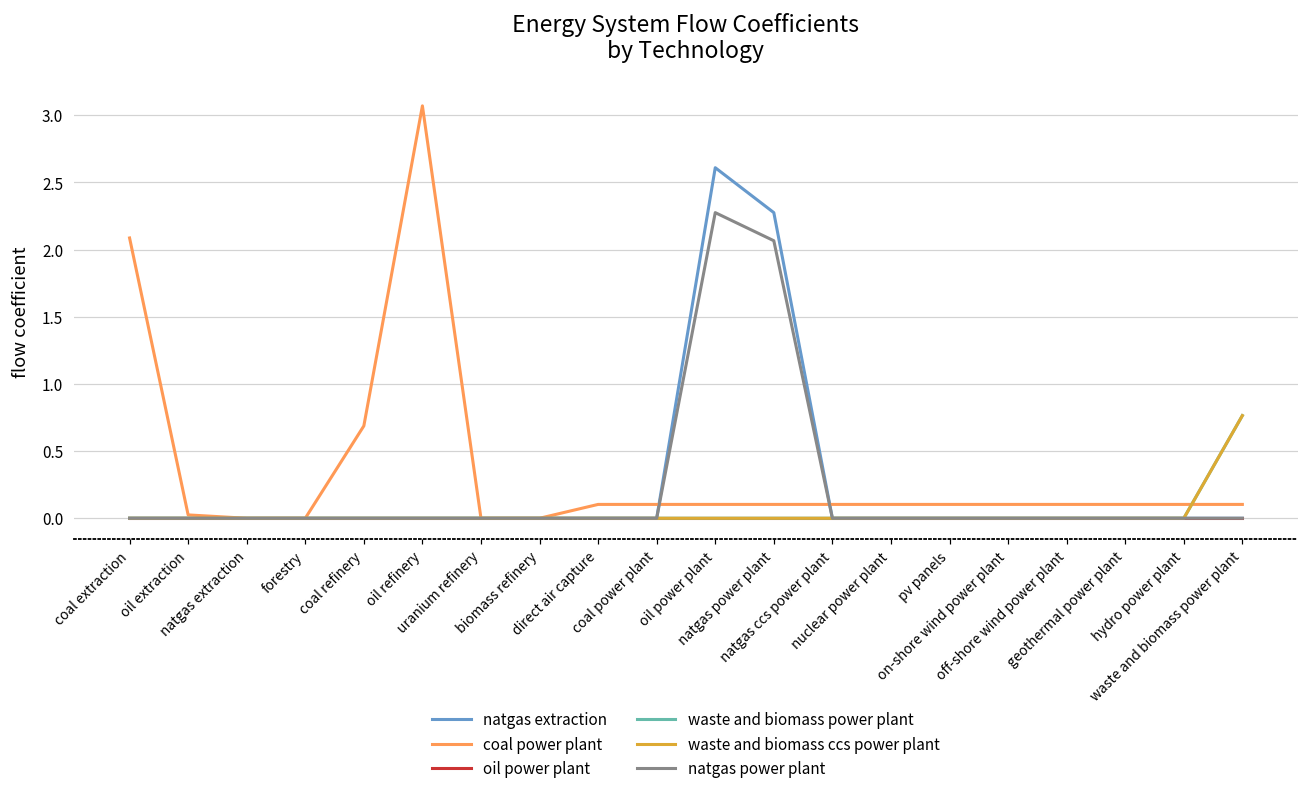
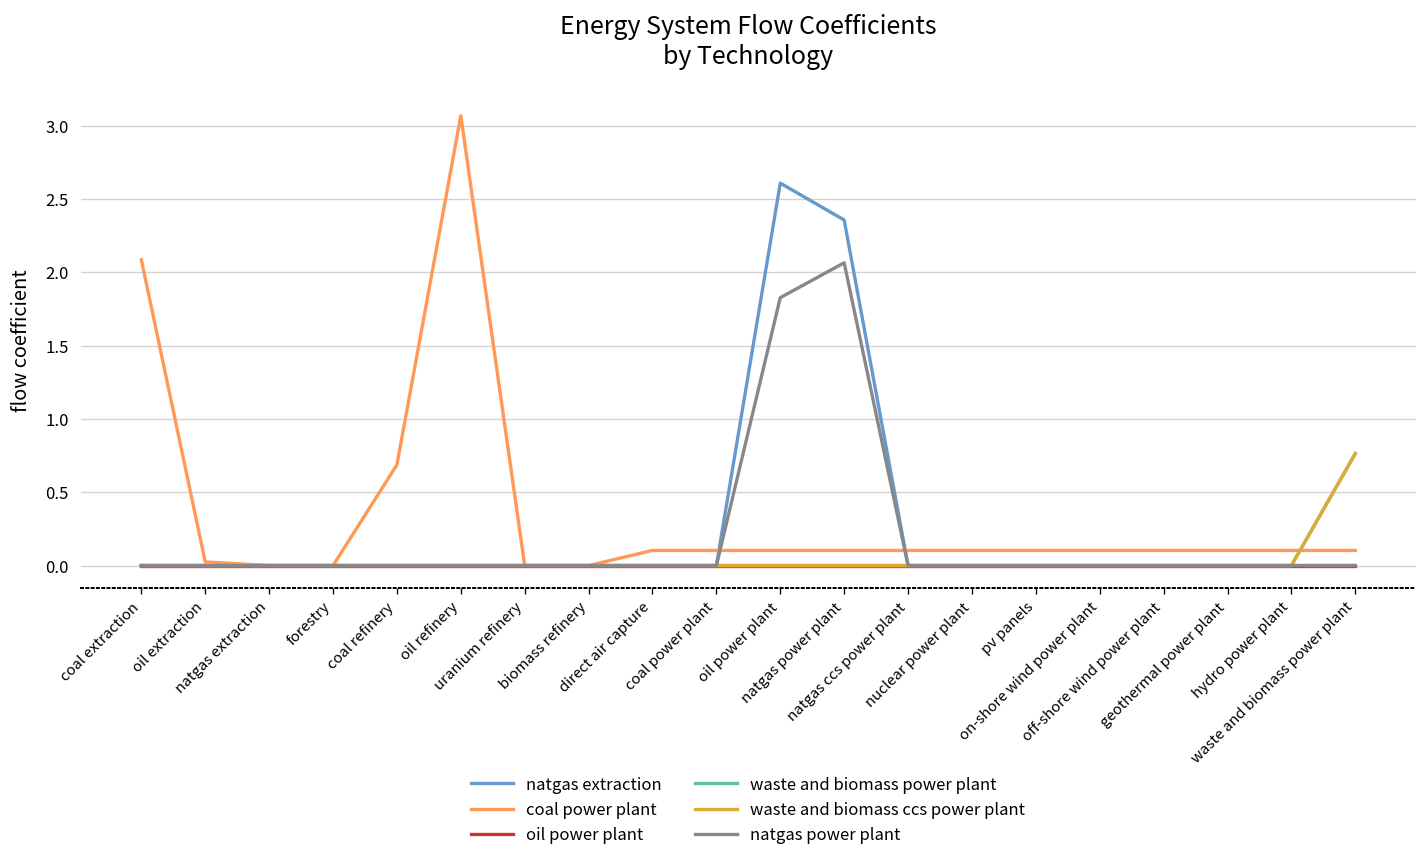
natgas power plant, oil power plant: 2.28 -> 1.83
natgas extraction, natgas power plant: 2.28 -> 2.36
